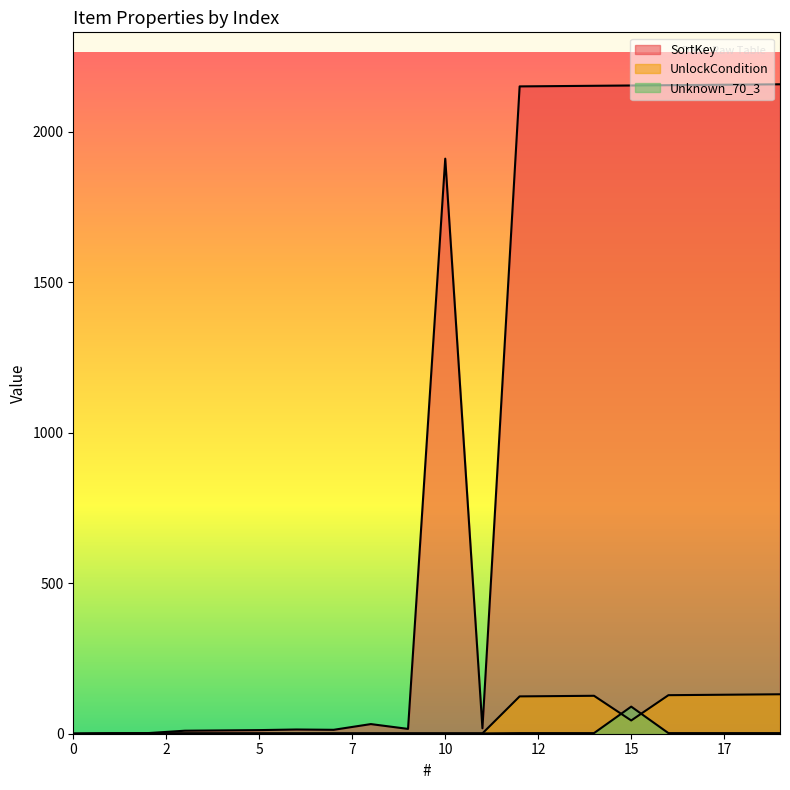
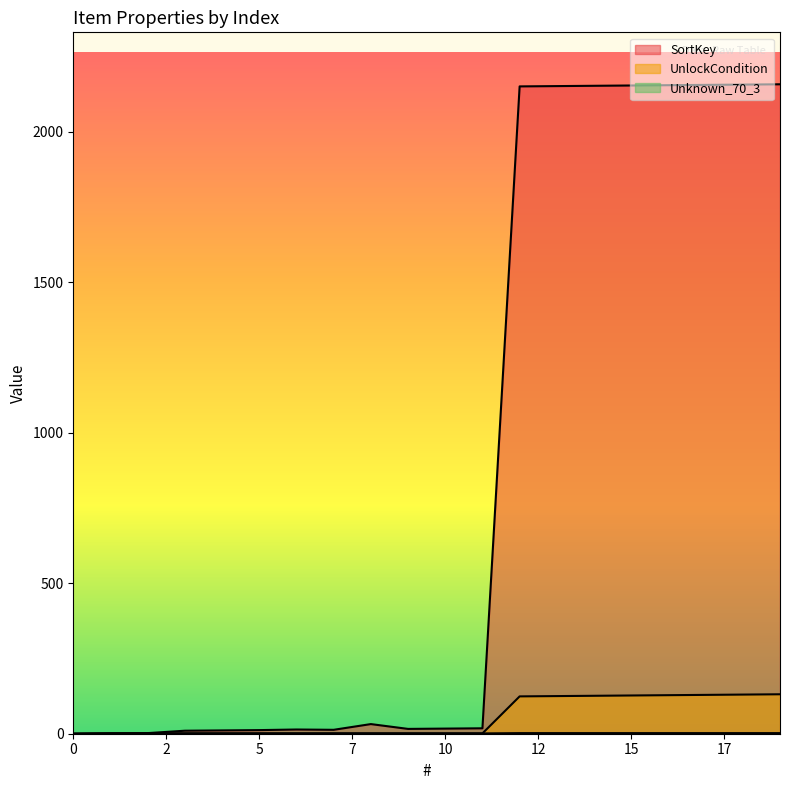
SortKey, 10: 1910 -> 20
UnlockCondition, 15: 40 -> 130
Unknown_70_3, 15: 90 -> 0
